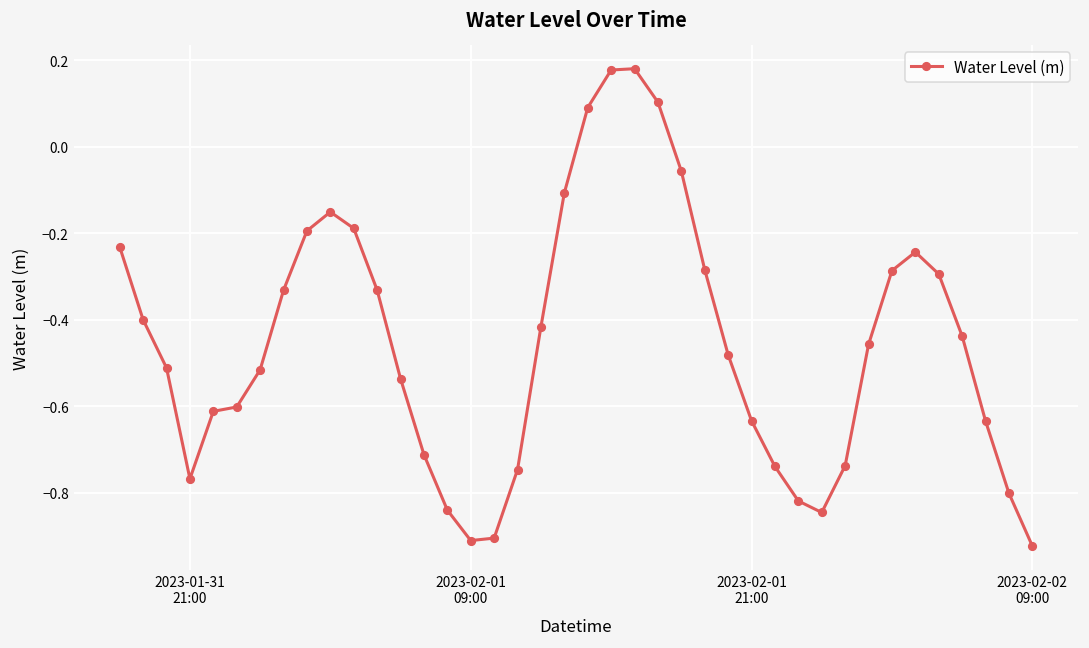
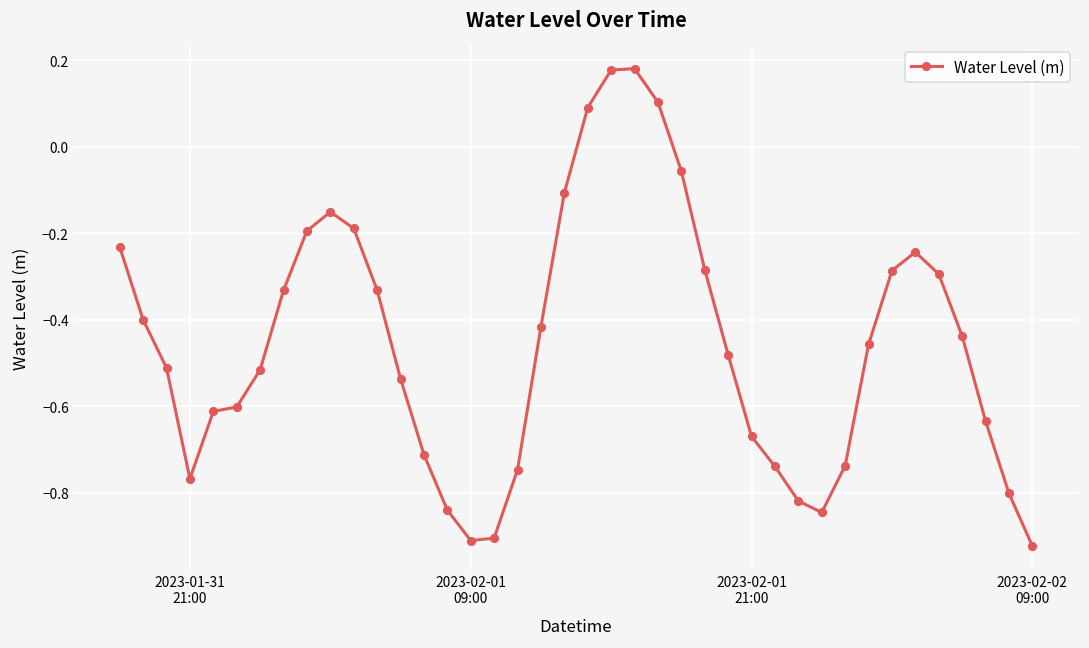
2023-02-01 21:00: -0.63 -> -0.67
